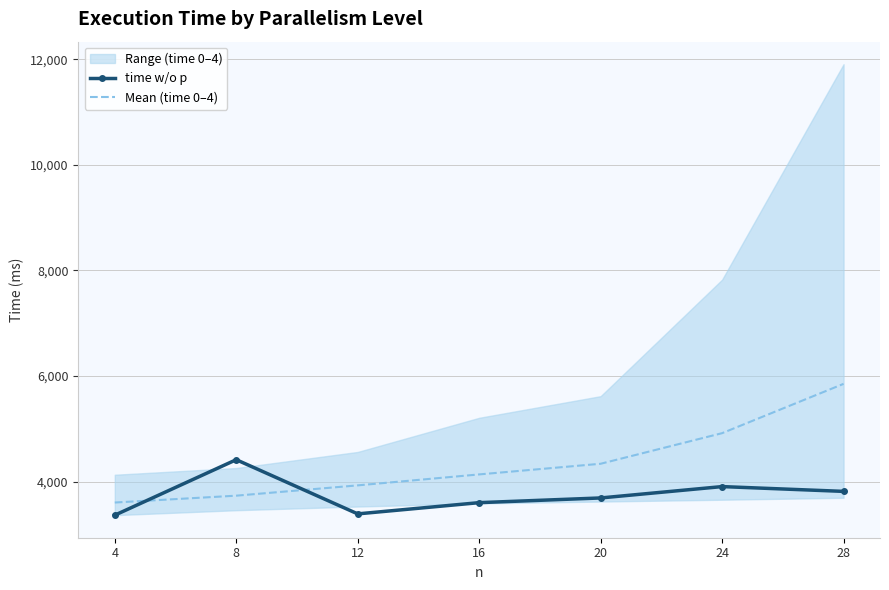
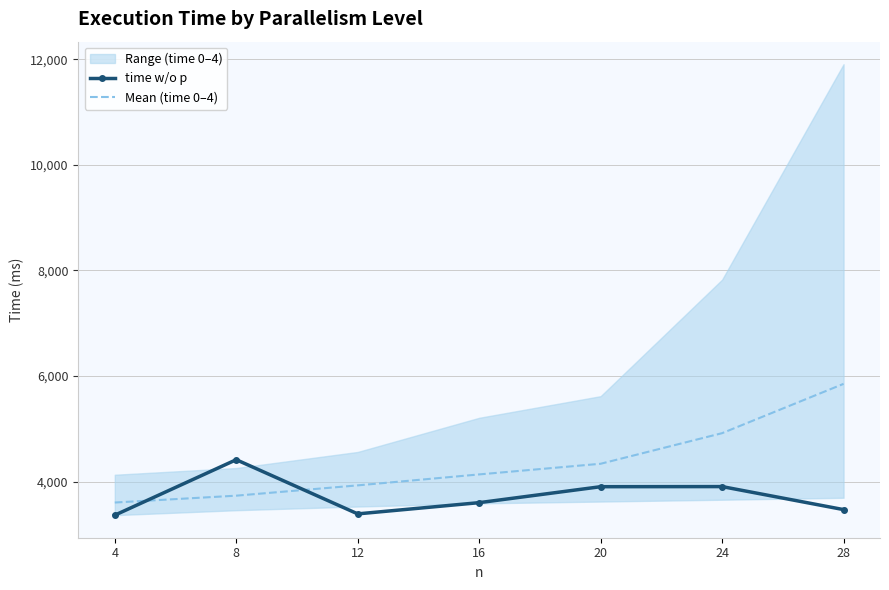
time w/o p, 20: 3,700 -> 3,900
time w/o p, 28: 3,800 -> 3,500
